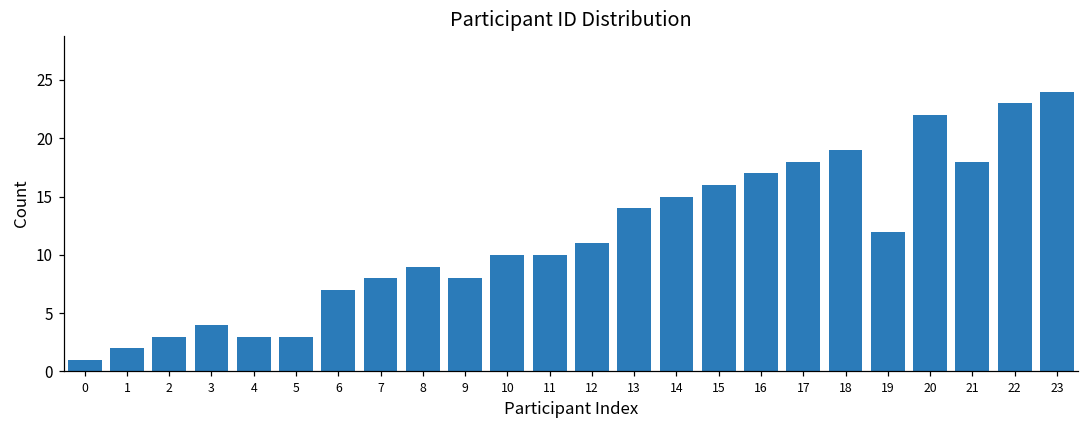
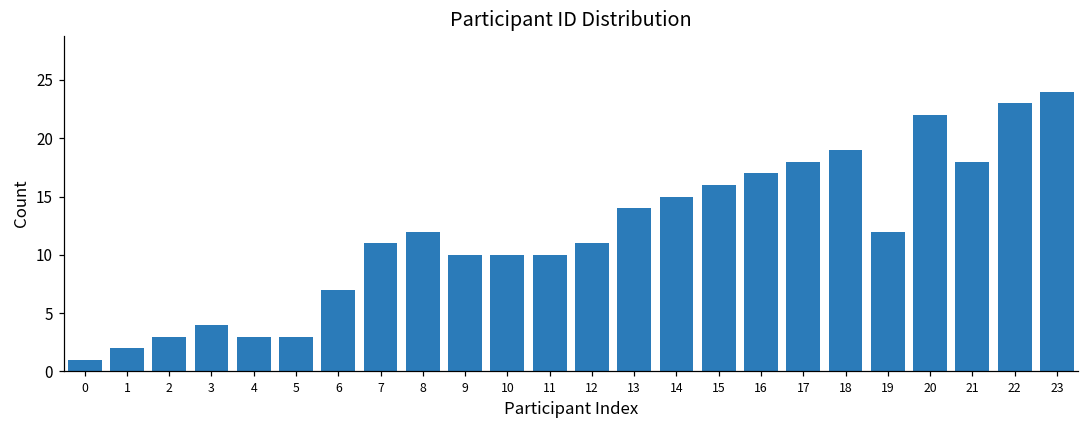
7: 8 -> 11
8: 9 -> 12
9: 8 -> 10
